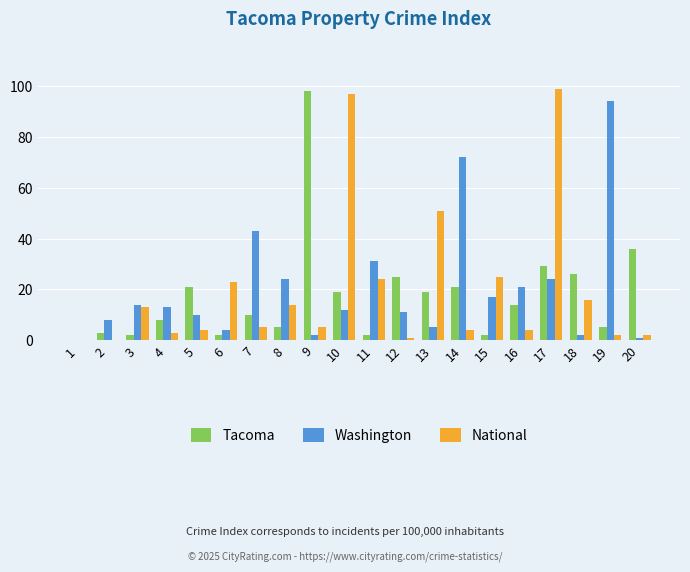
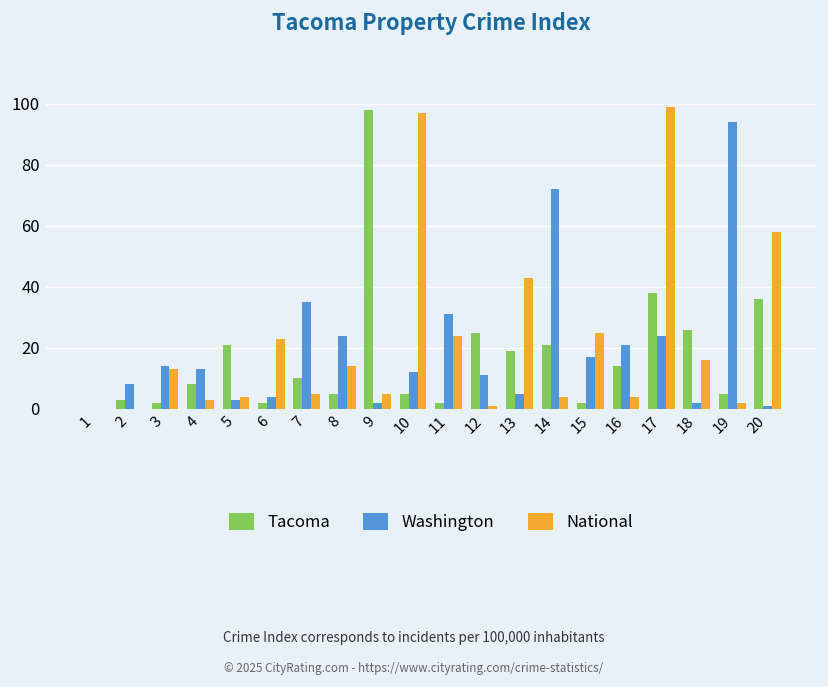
Washington, 5: 10 -> 3
Washington, 7: 43 -> 35
Tacoma, 10: 19 -> 5
National, 13: 51 -> 43
Tacoma, 17: 29 -> 38
National, 20: 2 -> 58
